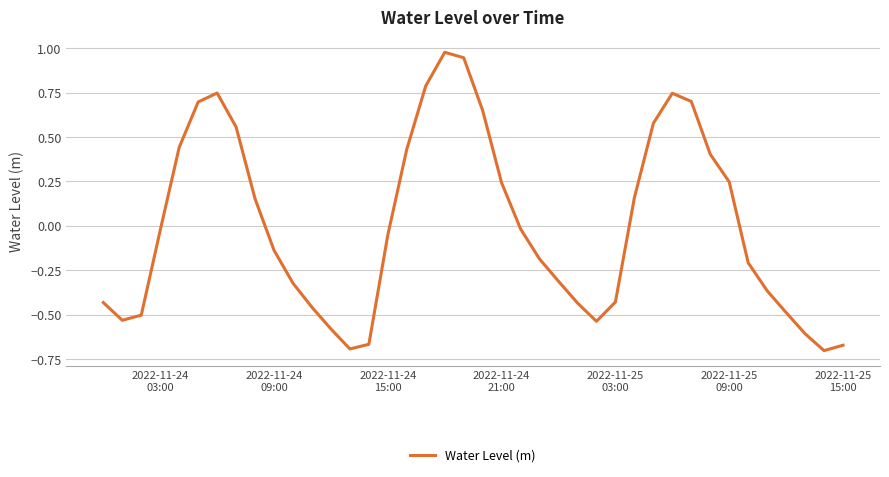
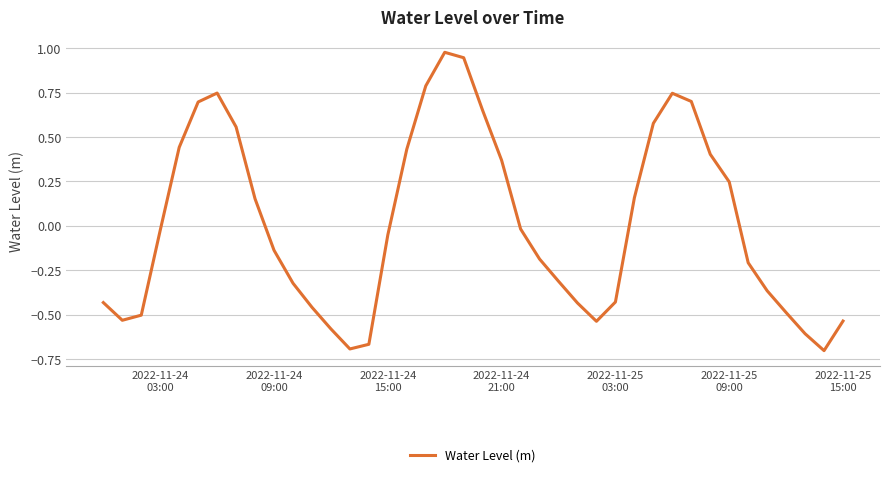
2022-11-24 21:00: 0.24 -> 0.37
2022-11-25 15:00: -0.67 -> -0.54
